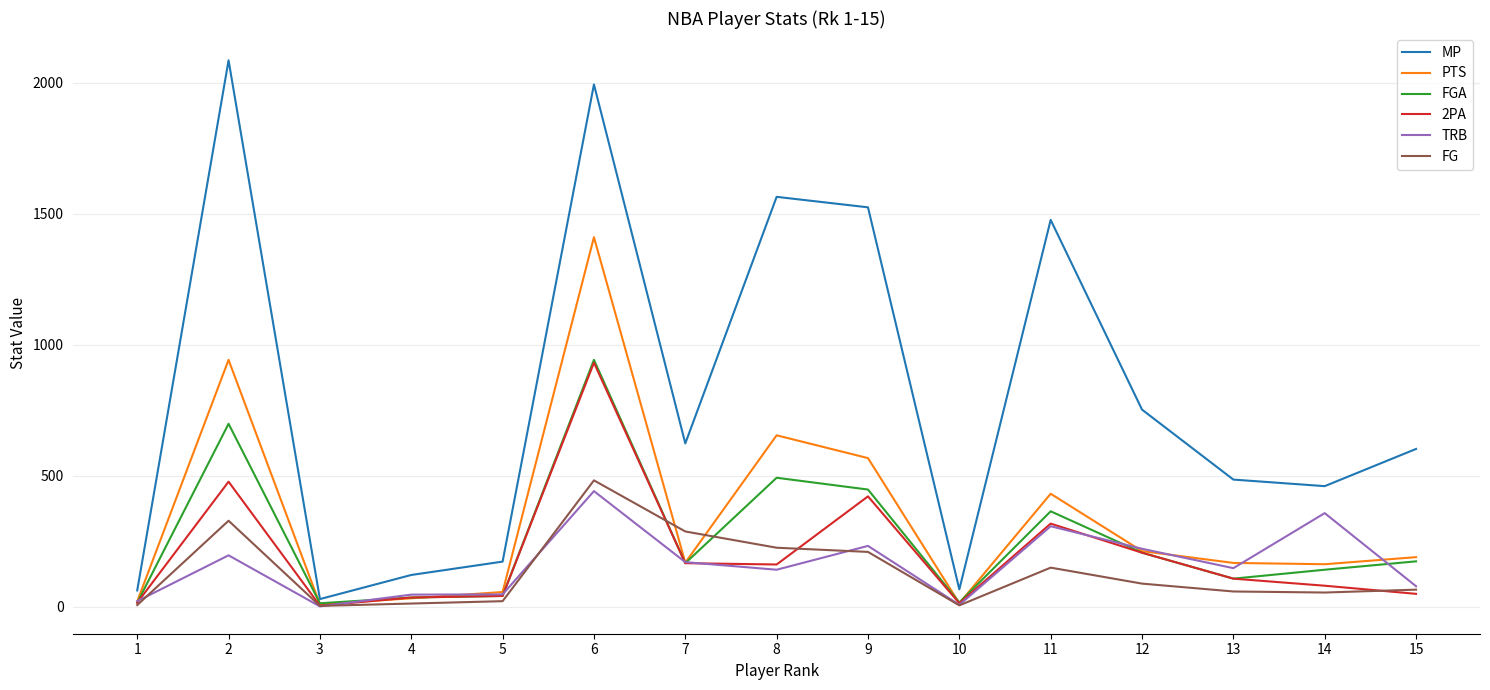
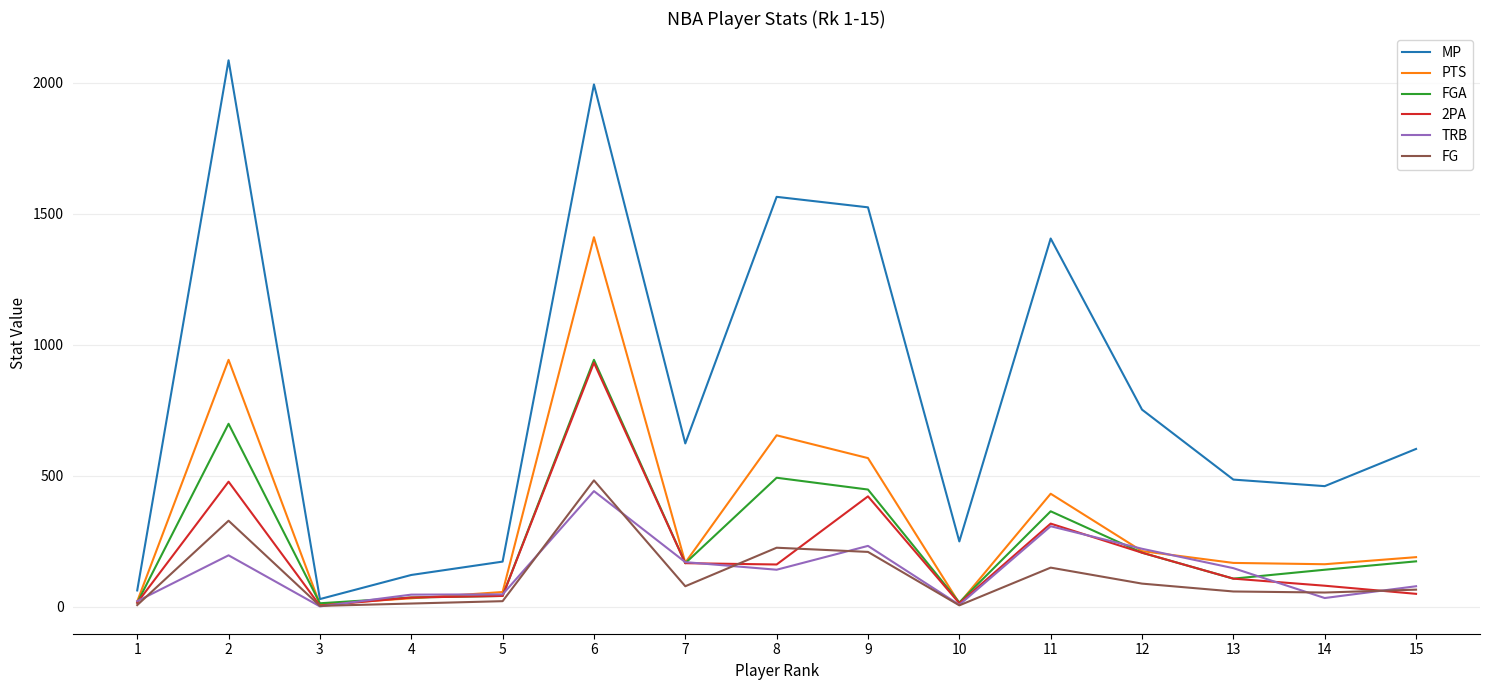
FG, 7: 290 -> 80
MP, 10: 70 -> 250
MP, 11: 1480 -> 1410
TRB, 14: 360 -> 30
